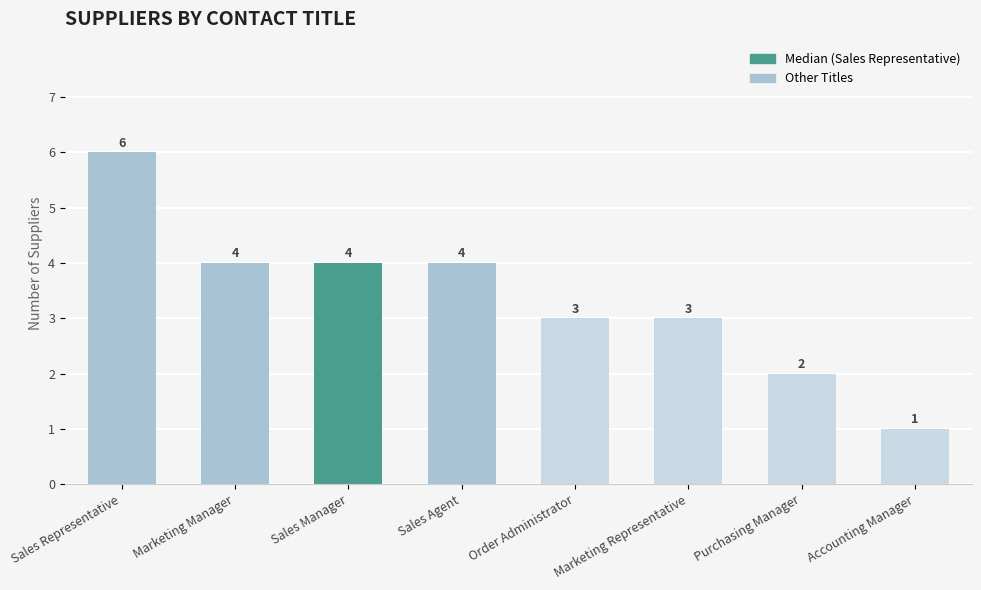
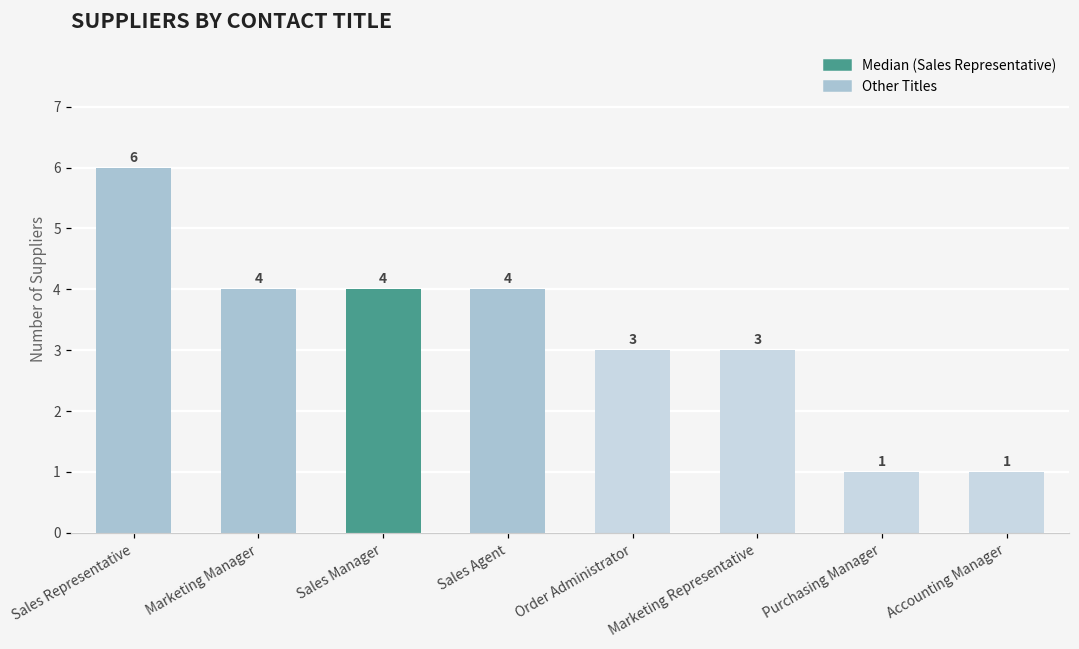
Purchasing Manager: 2 -> 1
